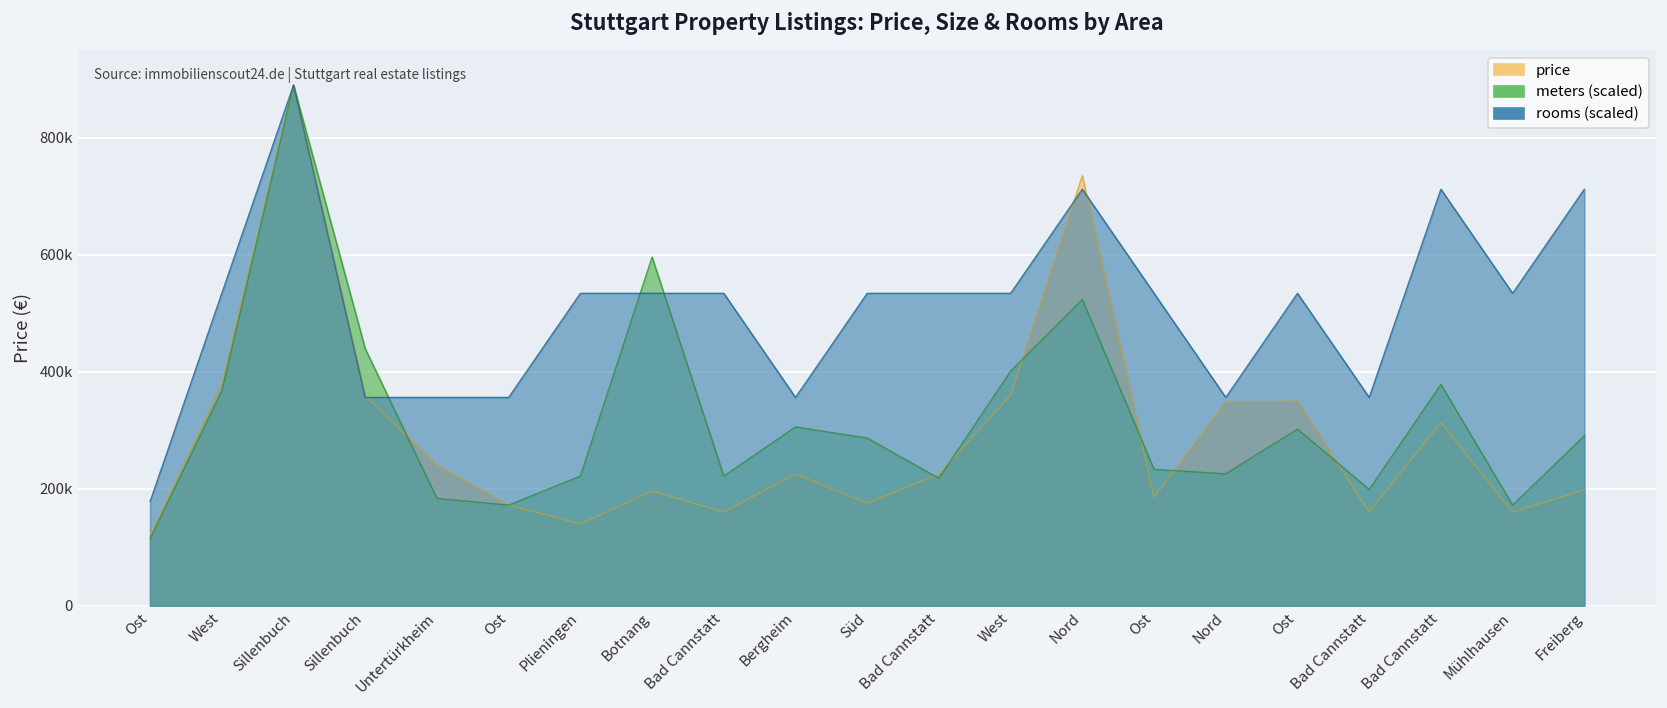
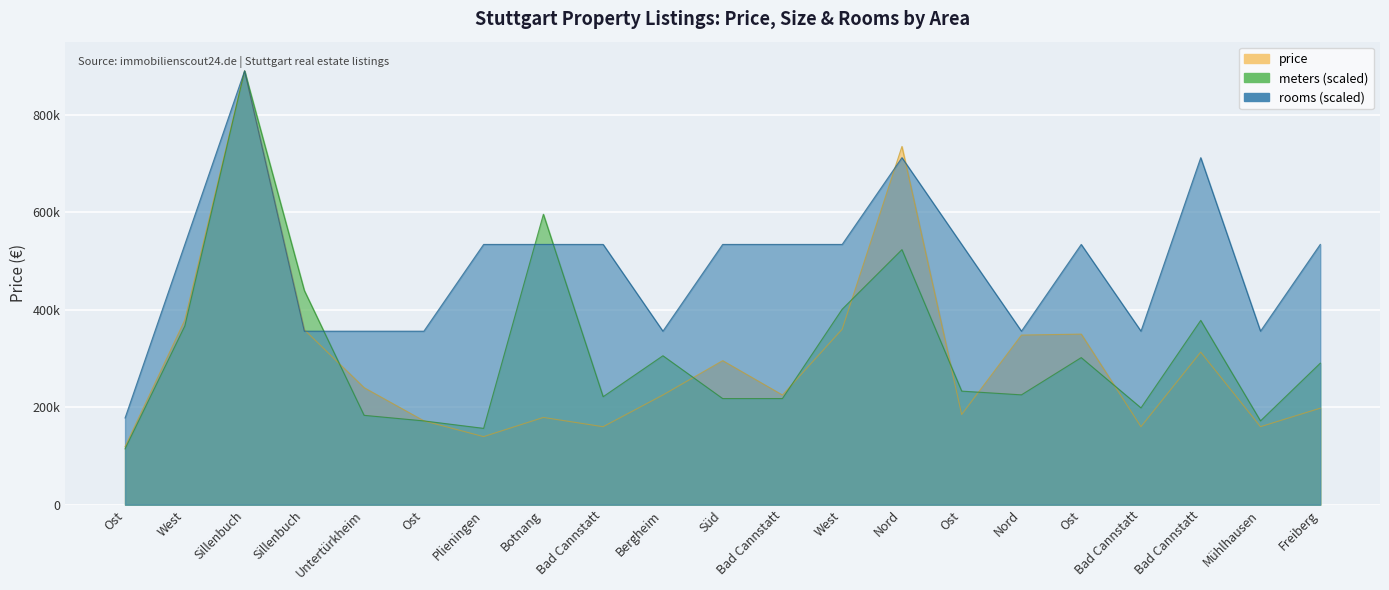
meters (scaled), Plieningen: 220000 -> 160000
price, Botnang: 200000 -> 180000
price, Süd: 180000 -> 300000
meters (scaled), Süd: 290000 -> 220000
rooms (scaled), Mühlhausen: 530000 -> 360000
rooms (scaled), Freiberg: 710000 -> 530000
